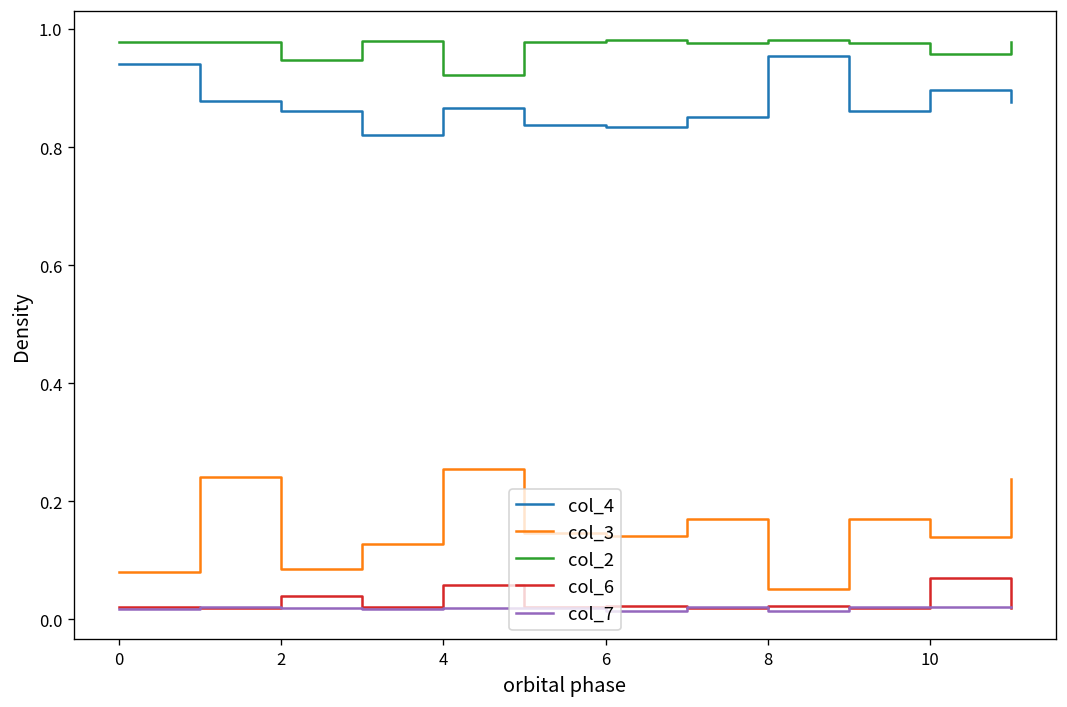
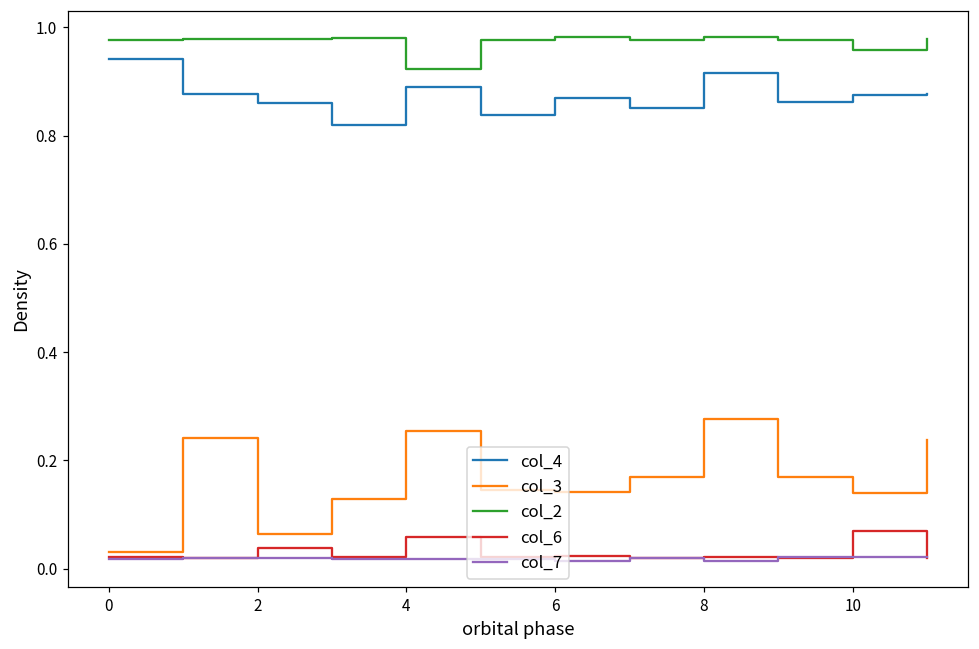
col_3, 0: 0.08 -> 0.03
col_3, 2: 0.09 -> 0.06
col_2, 2: 0.95 -> 0.98
col_4, 4: 0.87 -> 0.89
col_4, 6: 0.83 -> 0.87
col_4, 8: 0.95 -> 0.92
col_3, 8: 0.05 -> 0.28
col_4, 10: 0.90 -> 0.88
